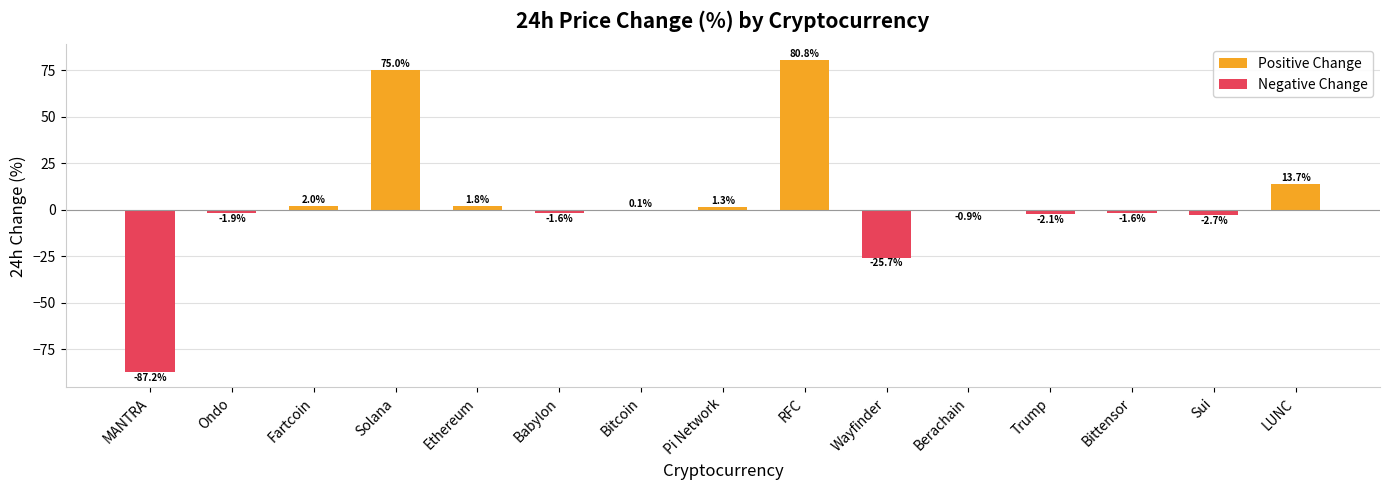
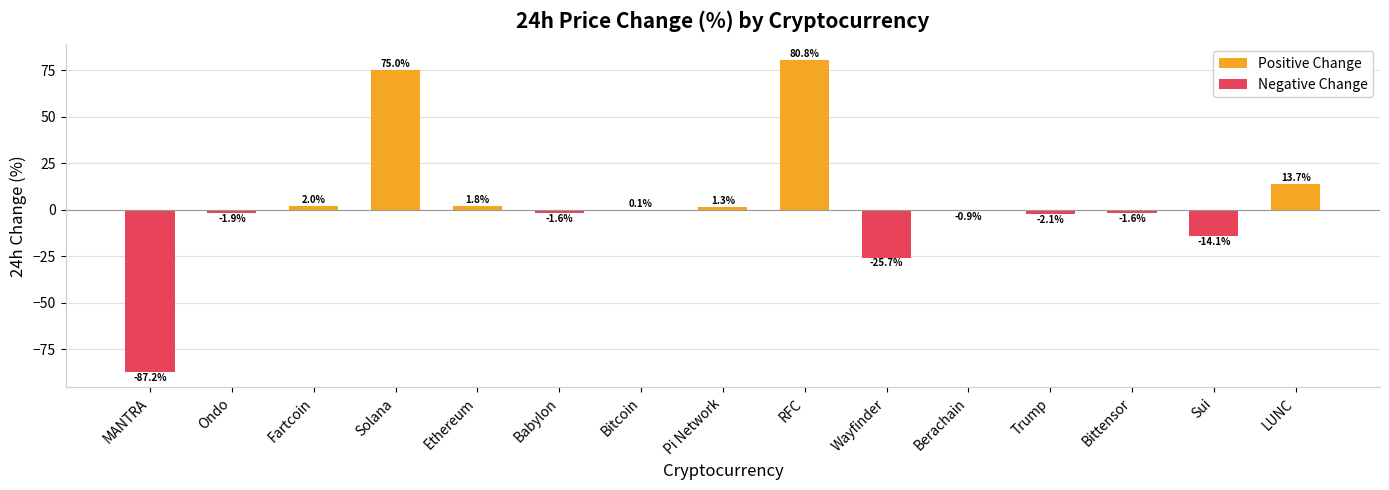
Negative Change, Sui: -2.7% -> -14.1%
